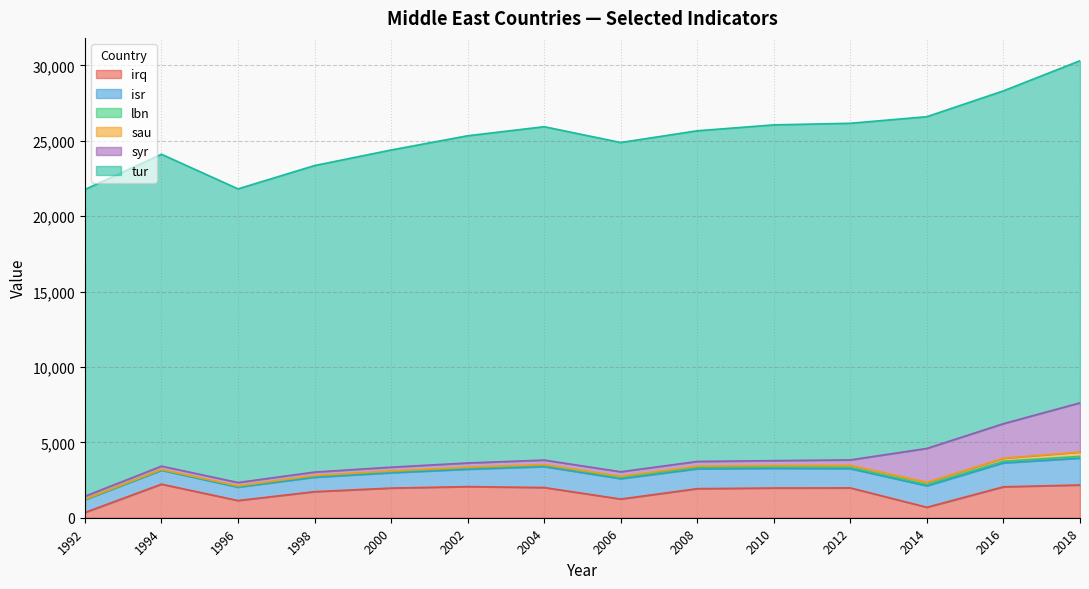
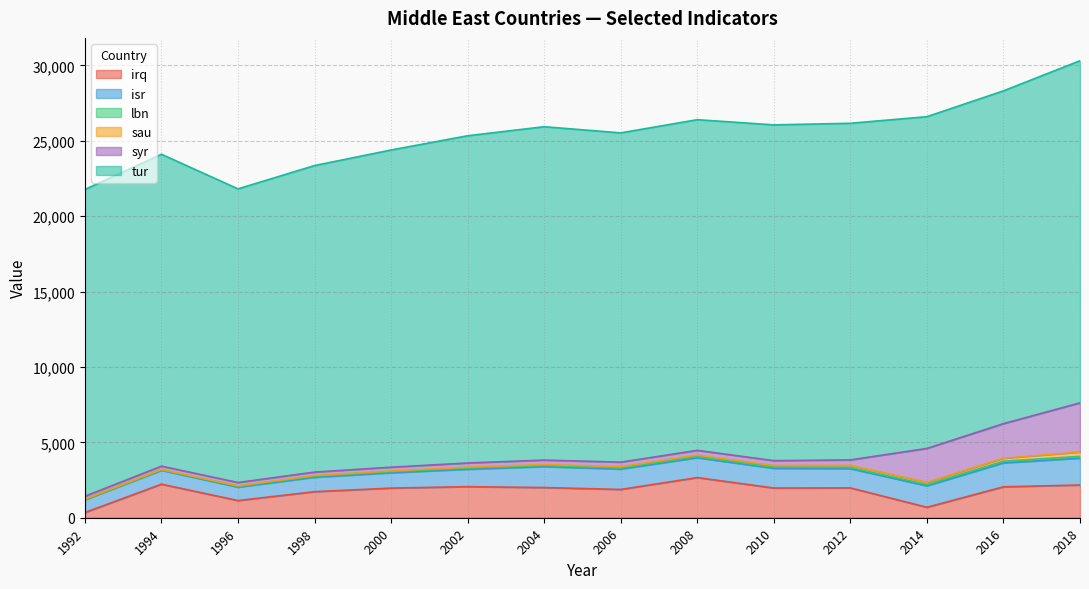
irq, 2006: 1,200 -> 1,900
irq, 2008: 1,900 -> 2,700
